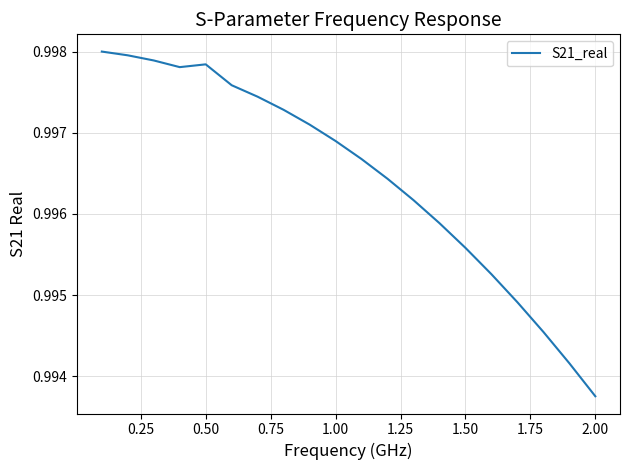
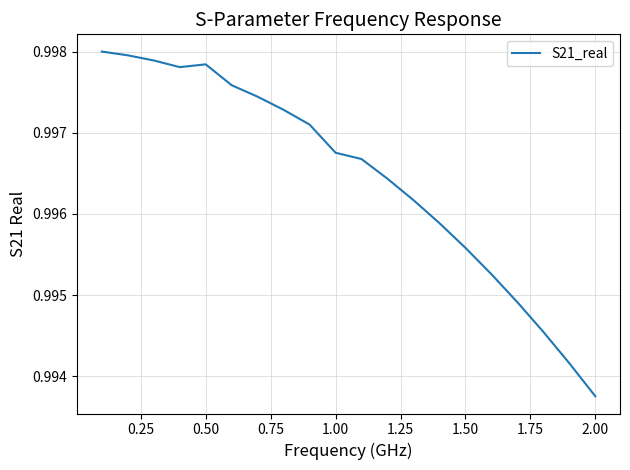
1.00: 0.9969 -> 0.9968
